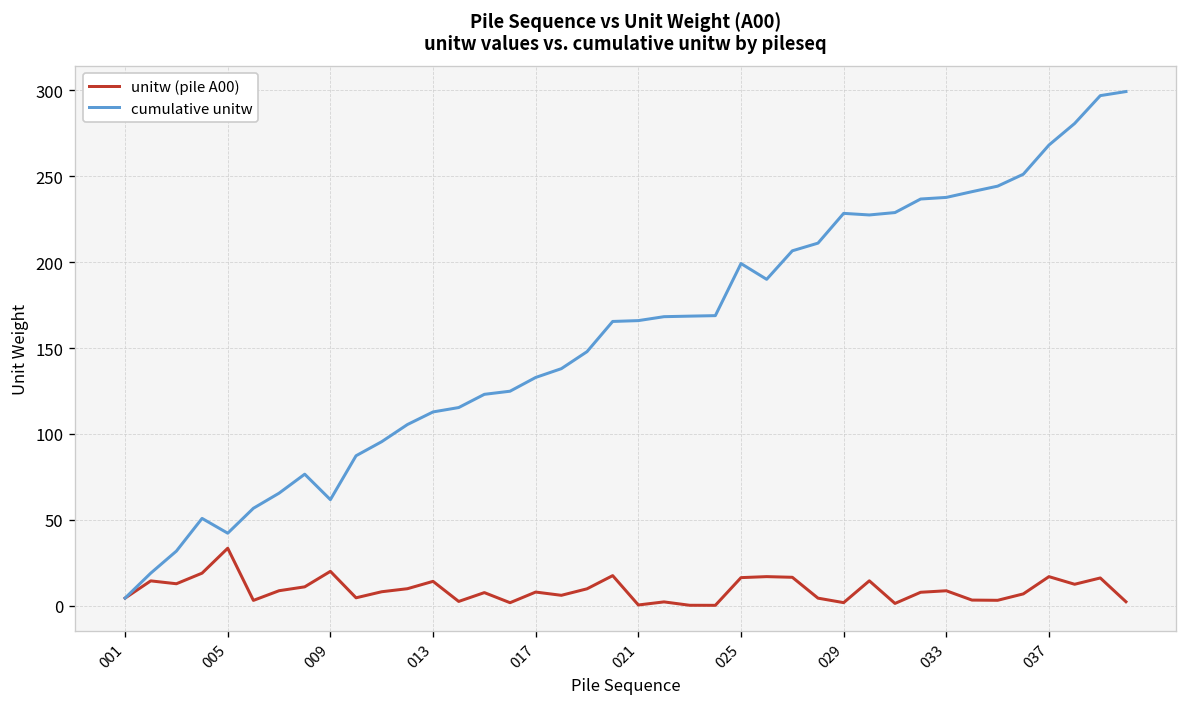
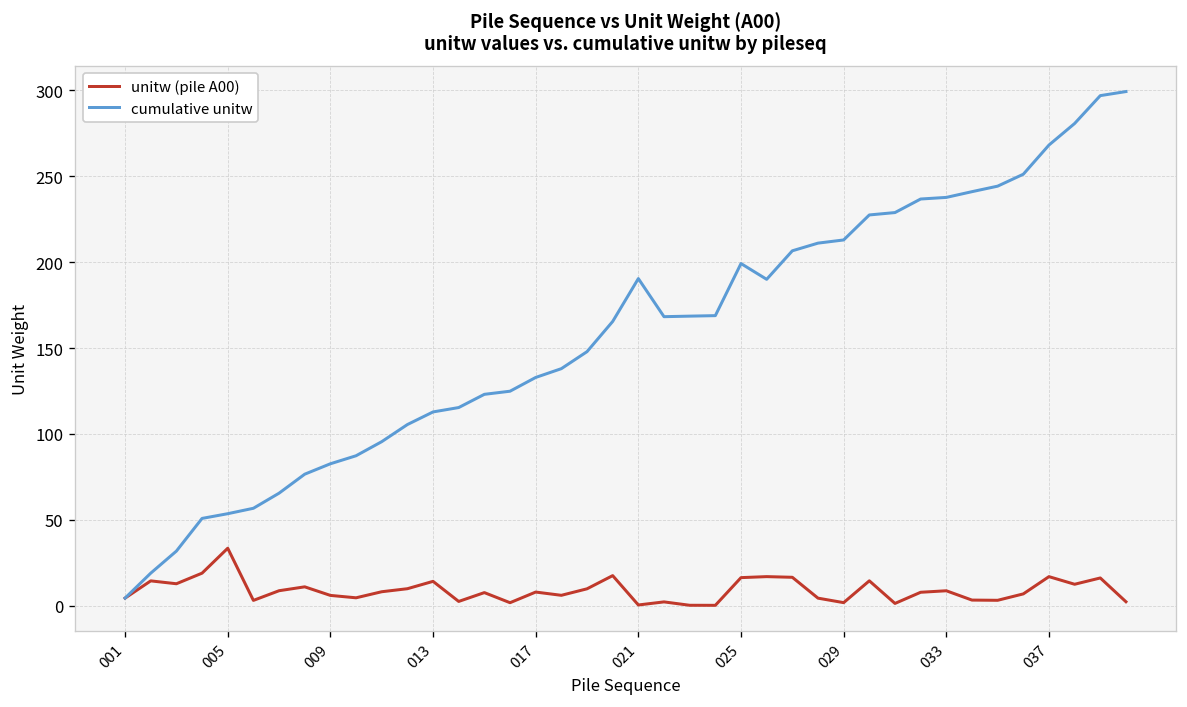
cumulative unitw, 005: 42 -> 54
unitw (pile A00), 009: 20 -> 6
cumulative unitw, 009: 62 -> 83
cumulative unitw, 021: 166 -> 190
cumulative unitw, 029: 228 -> 213
